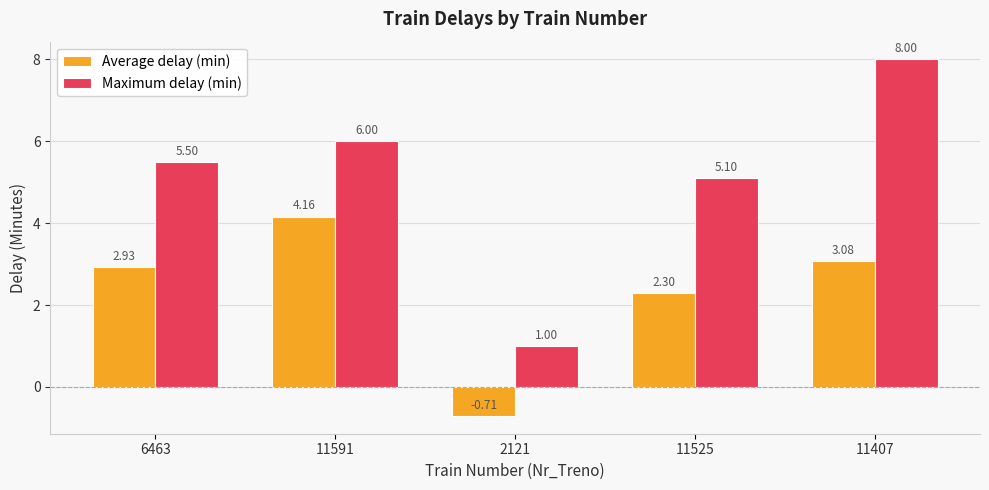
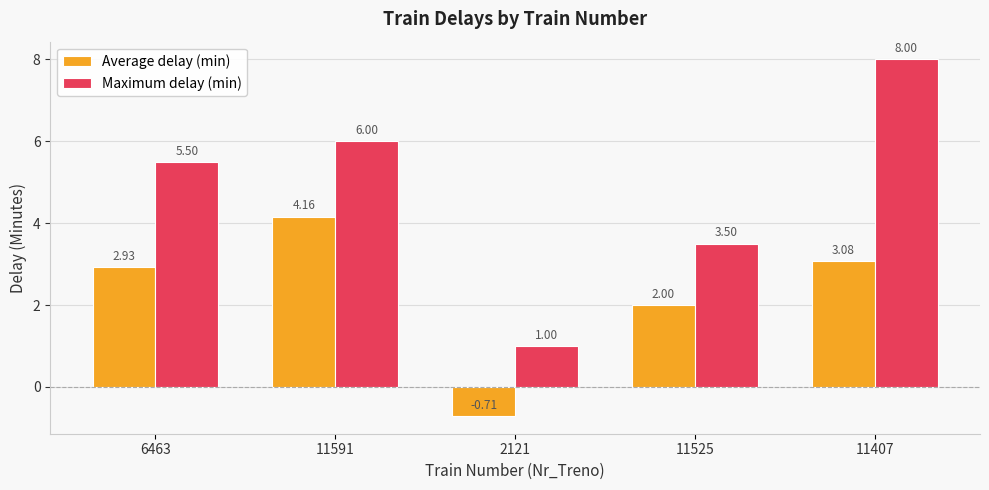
Average delay (min), 11525: 2.30 -> 2.00
Maximum delay (min), 11525: 5.10 -> 3.50
